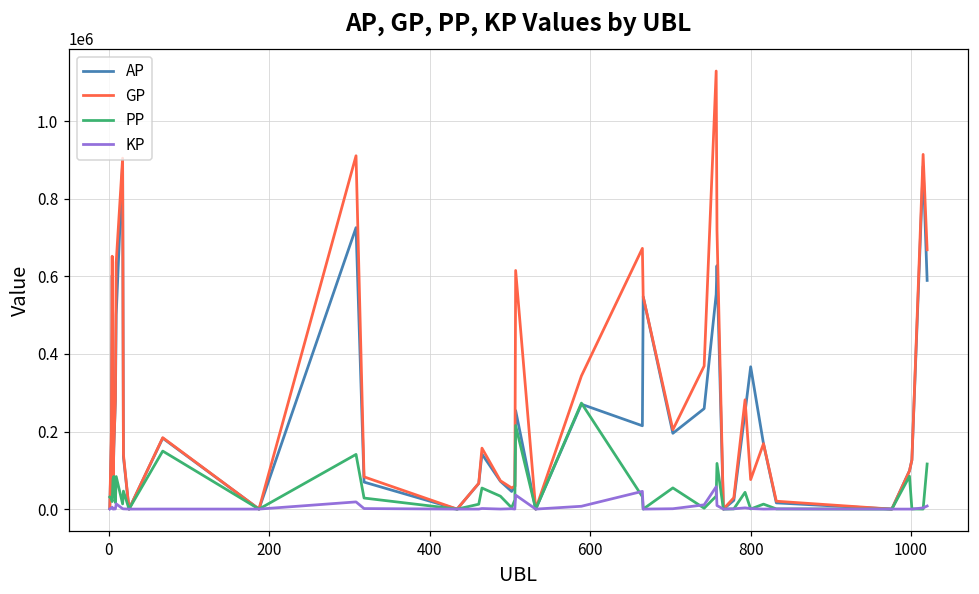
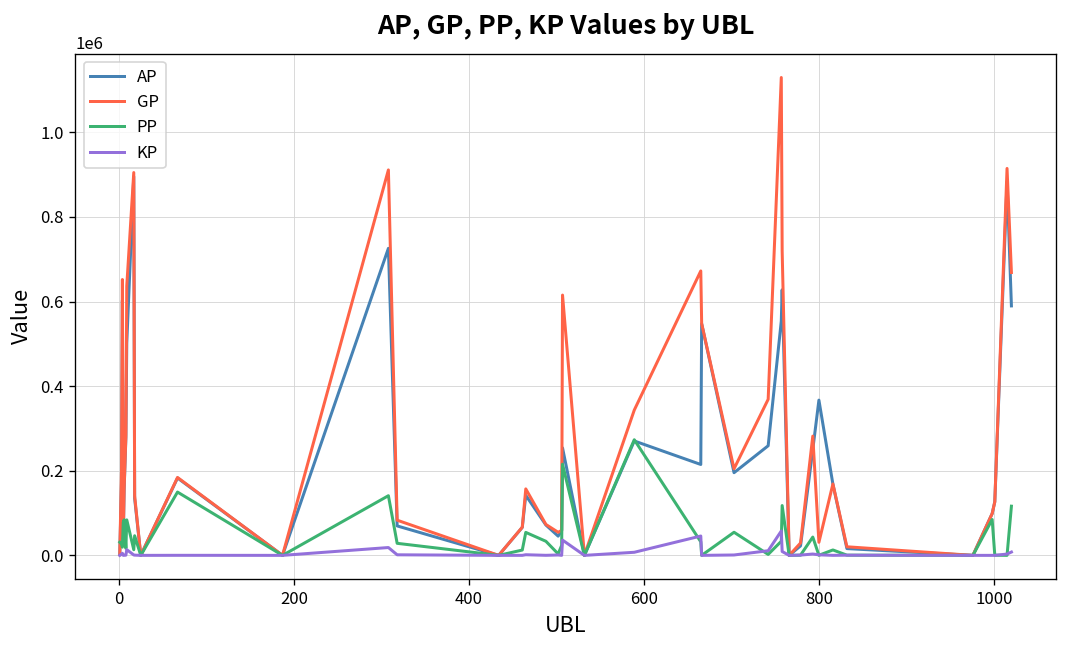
GP, 800: 80000 -> 30000
